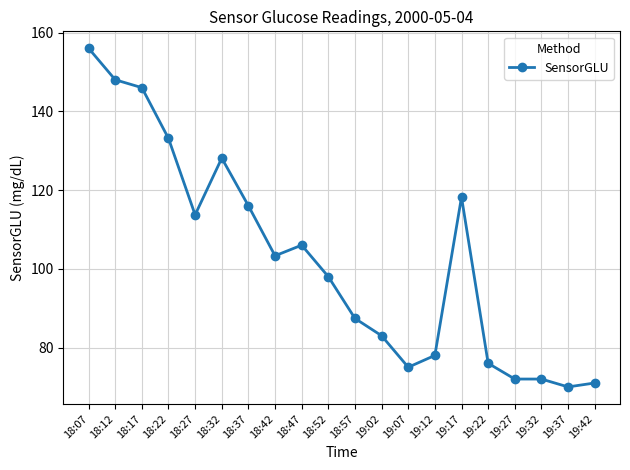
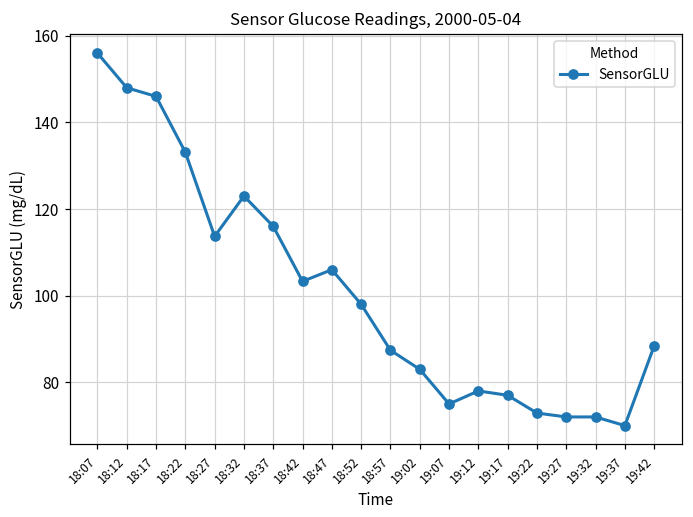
18:32: 128 -> 123
19:17: 118 -> 77
19:22: 76 -> 73
19:42: 71 -> 88
